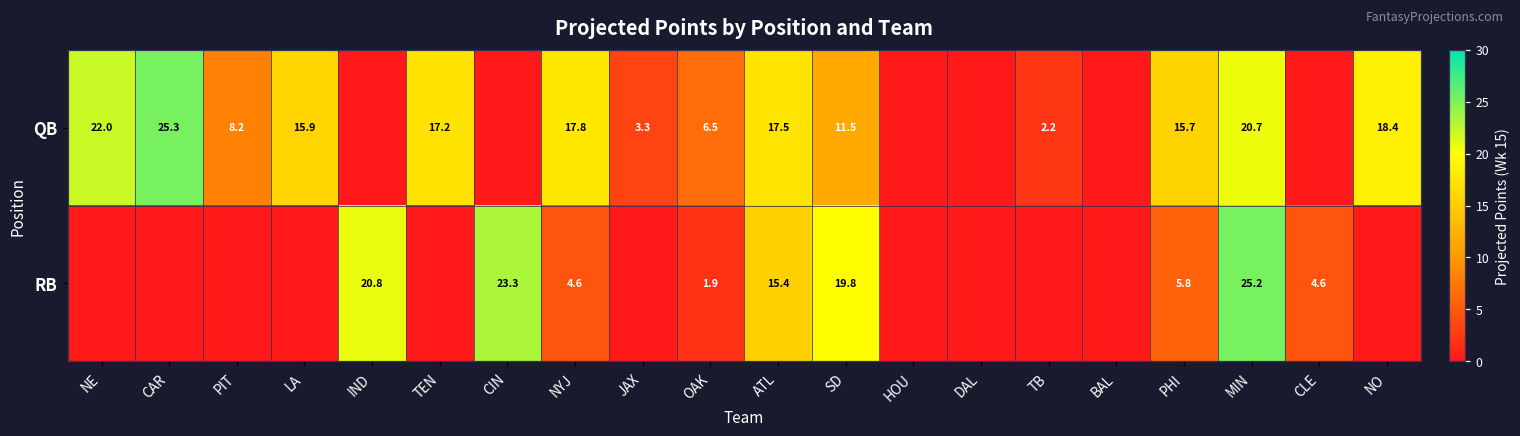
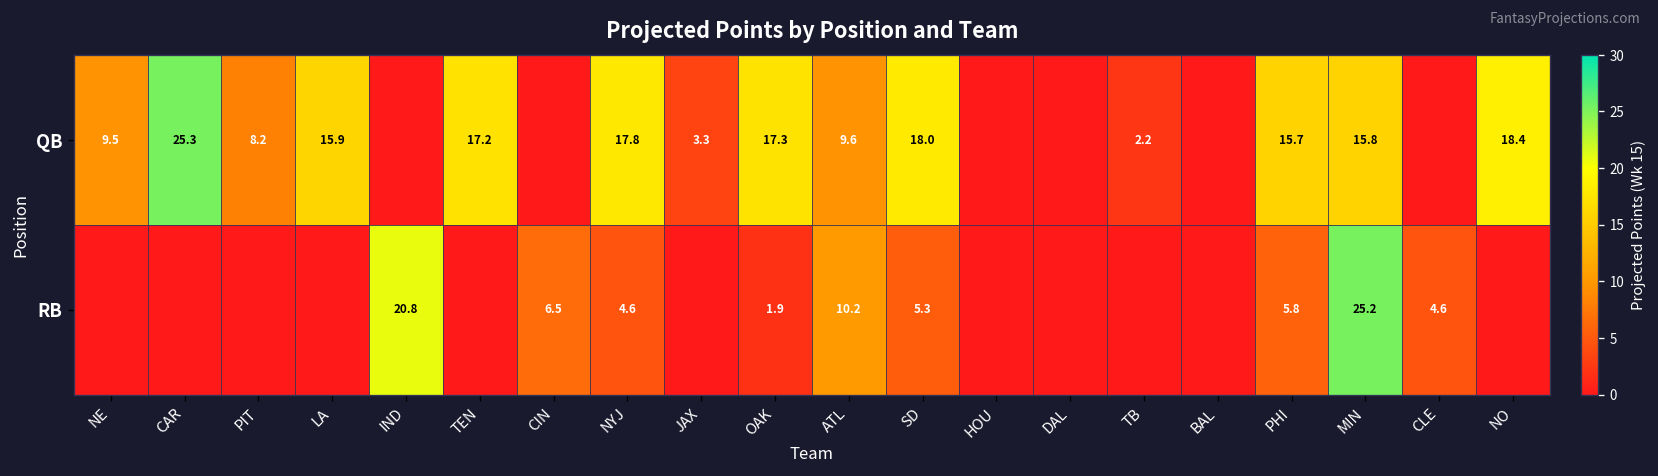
QB, NE: 22.0 -> 9.5
QB, OAK: 6.5 -> 17.3
QB, ATL: 17.5 -> 9.6
QB, SD: 11.5 -> 18.0
QB, MIN: 20.7 -> 15.8
RB, CIN: 23.3 -> 6.5
RB, ATL: 15.4 -> 10.2
RB, SD: 19.8 -> 5.3
